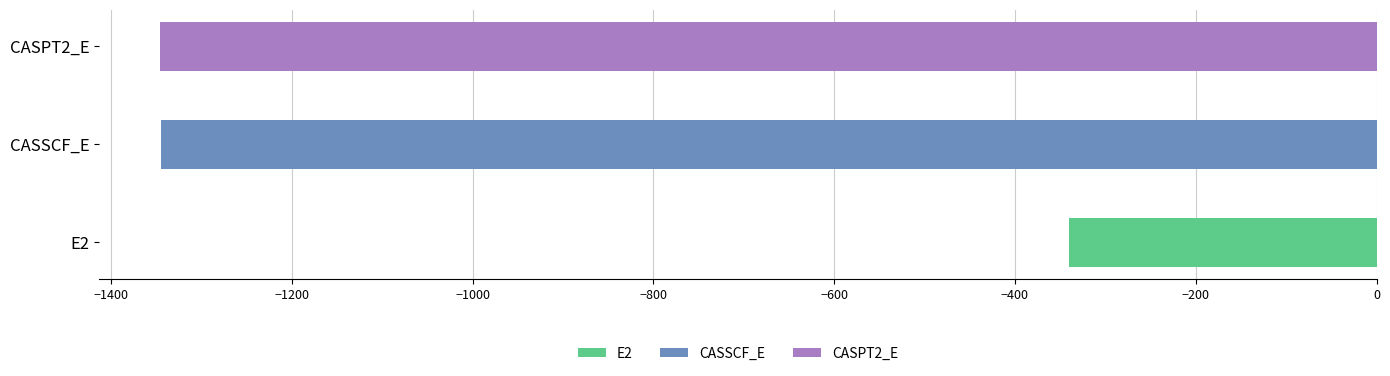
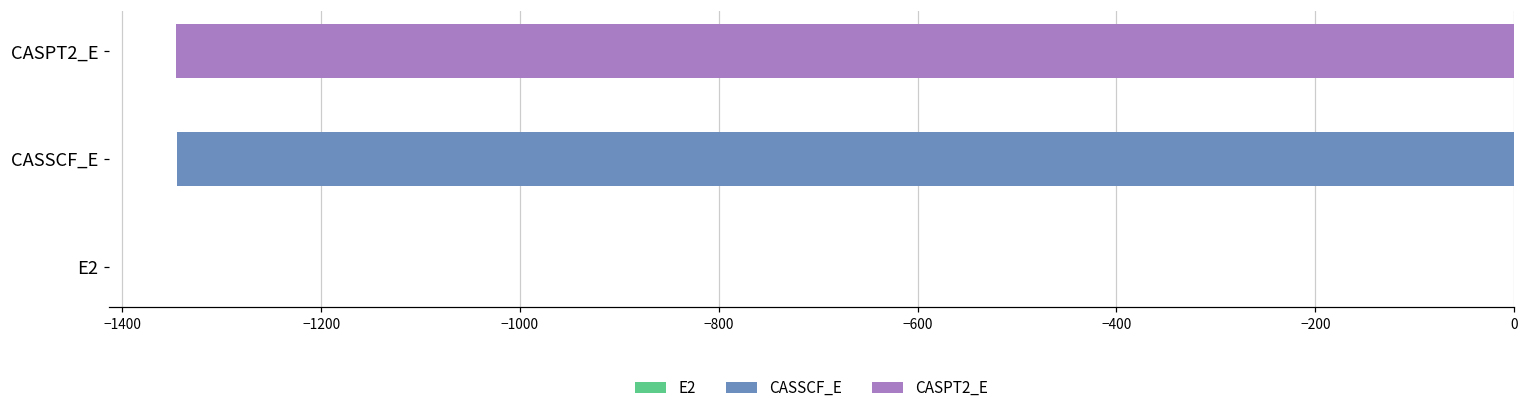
E2: -340 -> 0
